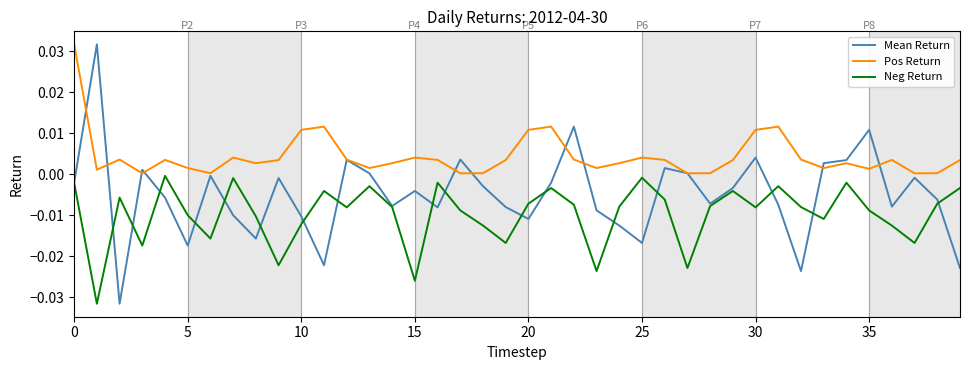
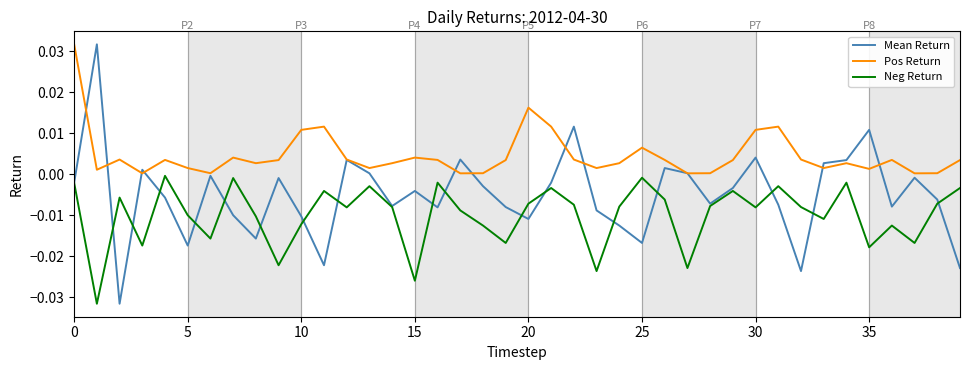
Pos Return, 20: 0.011 -> 0.016
Pos Return, 25: 0.004 -> 0.007
Neg Return, 35: -0.009 -> -0.018
